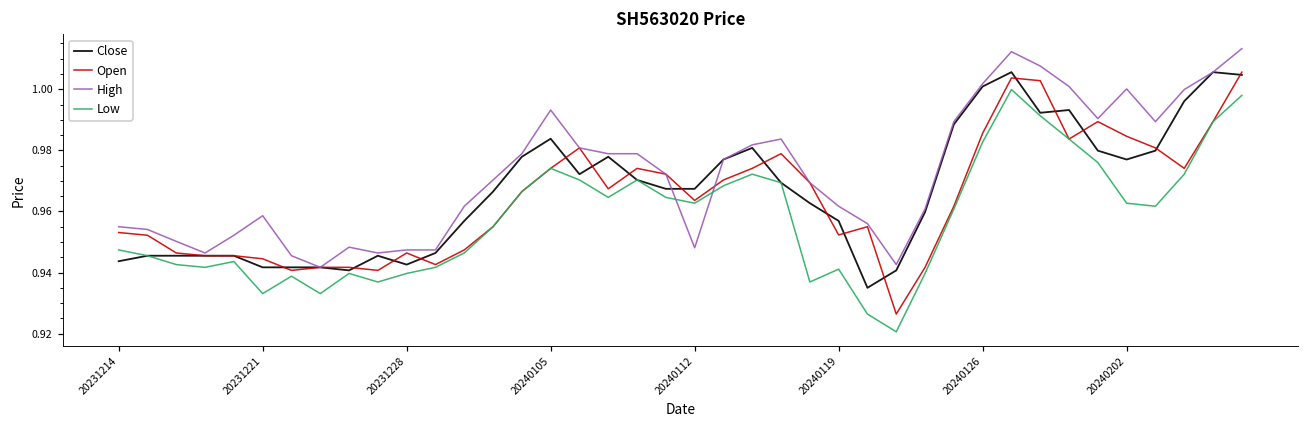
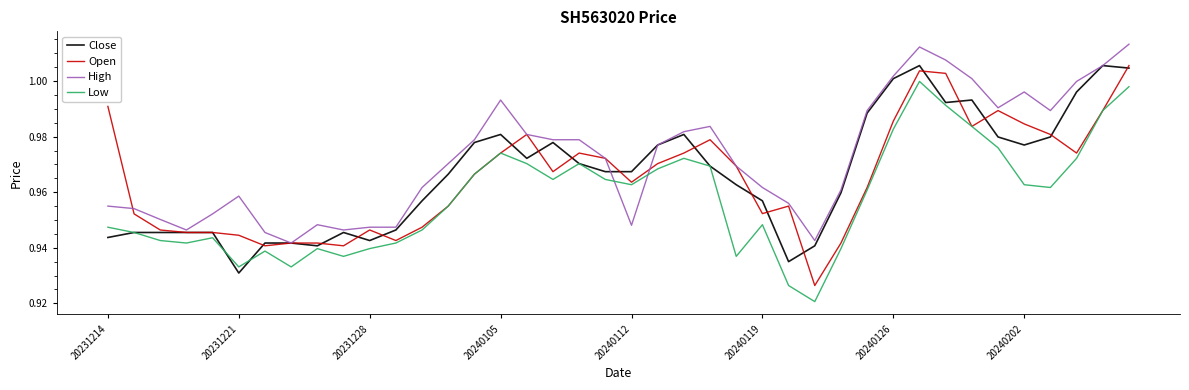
Open, 20231214: 0.953 -> 0.991
Close, 20231221: 0.942 -> 0.931
Close, 20240105: 0.984 -> 0.981
Low, 20240119: 0.941 -> 0.948
High, 20240202: 1.000 -> 0.996
